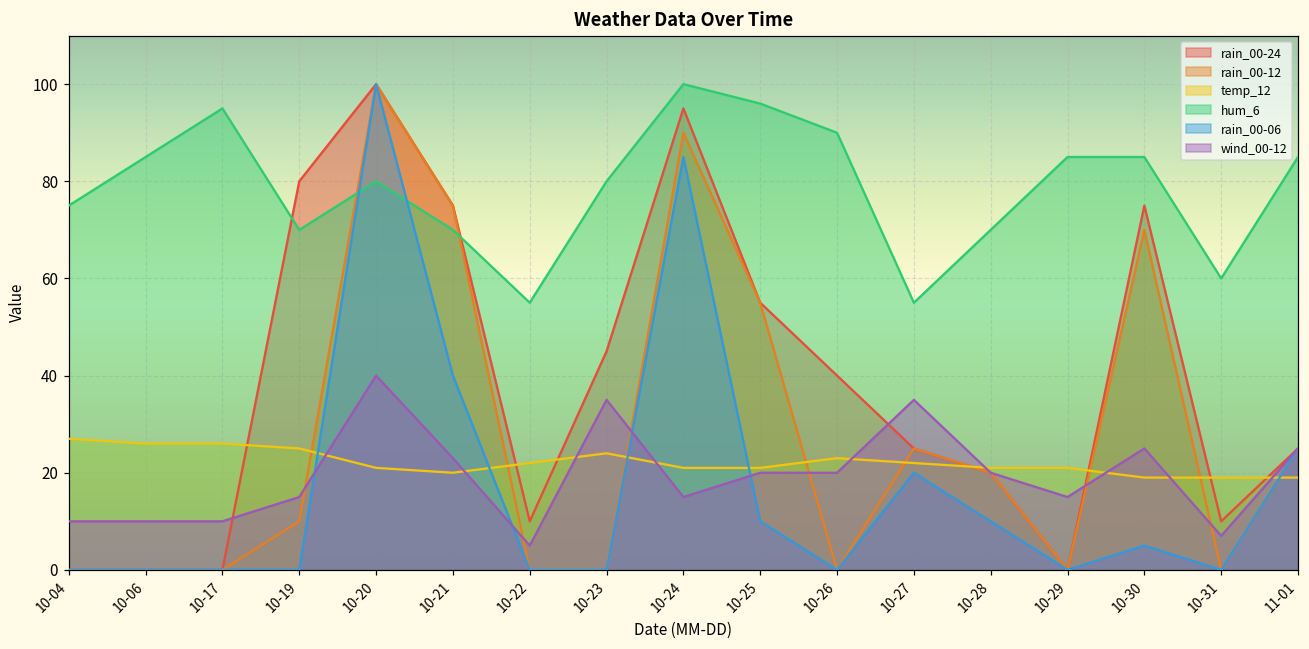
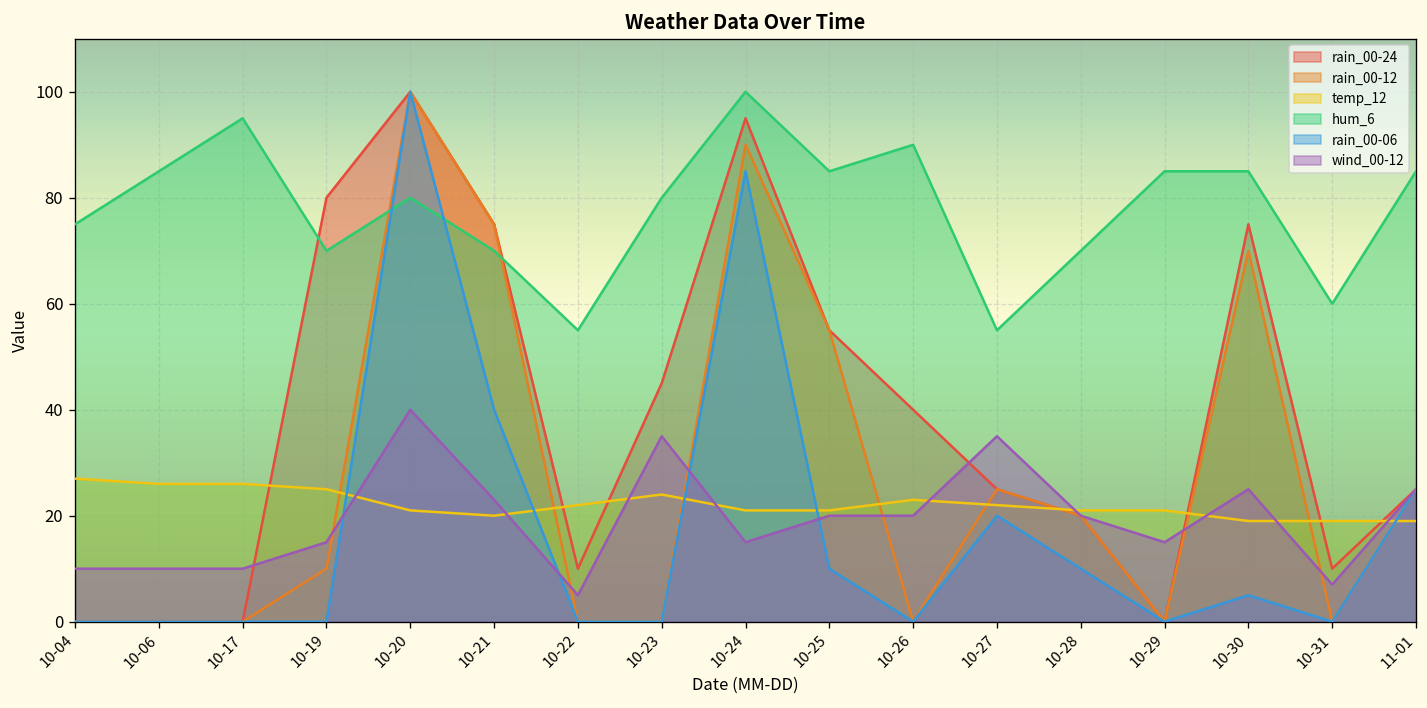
hum_6, 10-25: 96 -> 85
